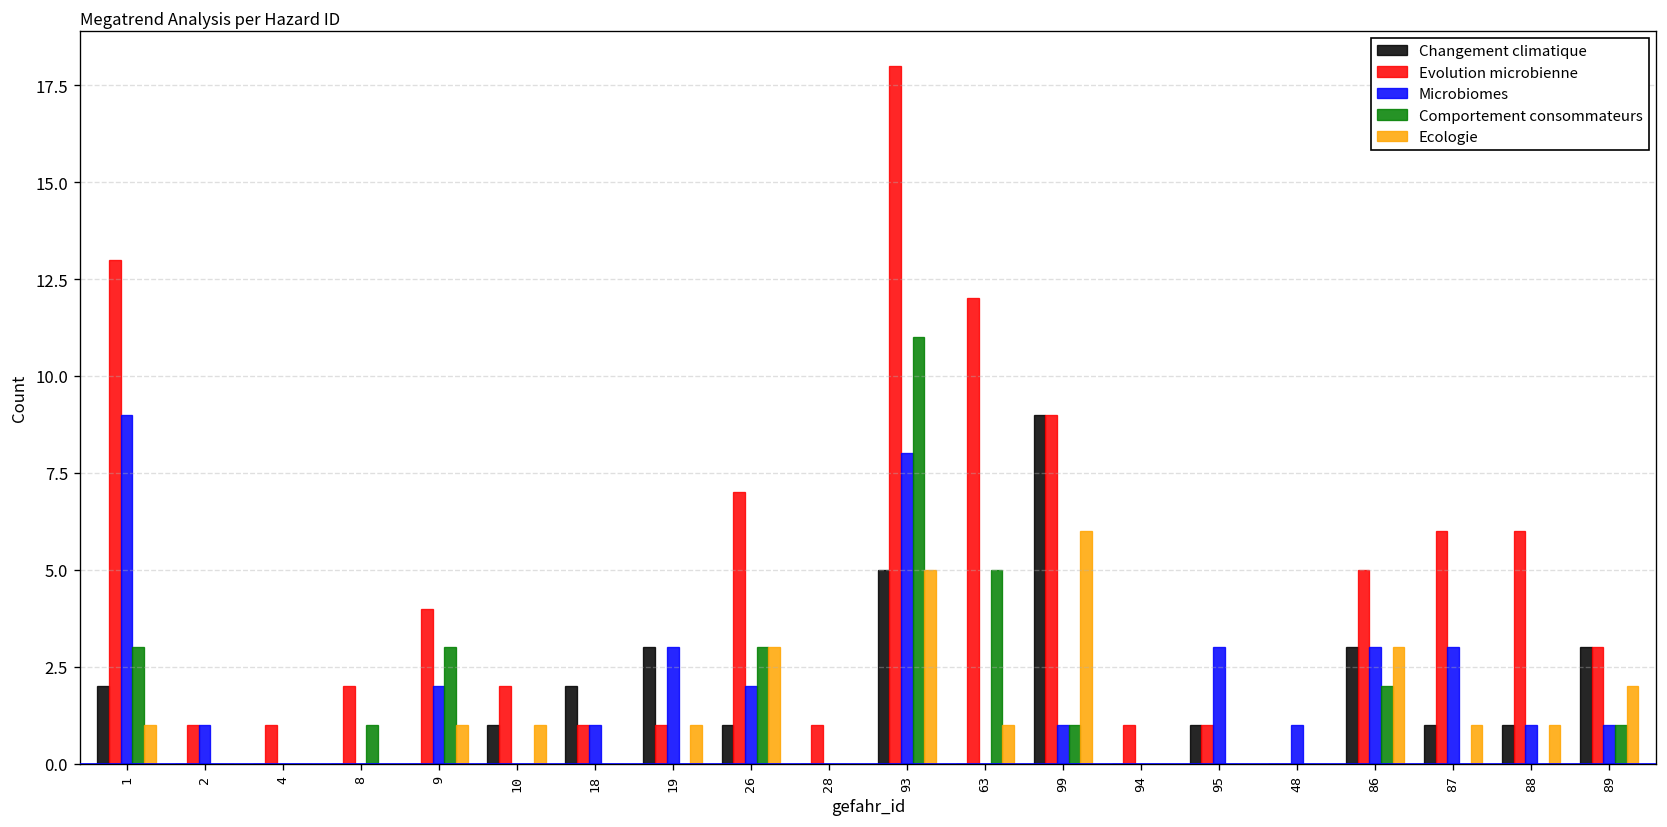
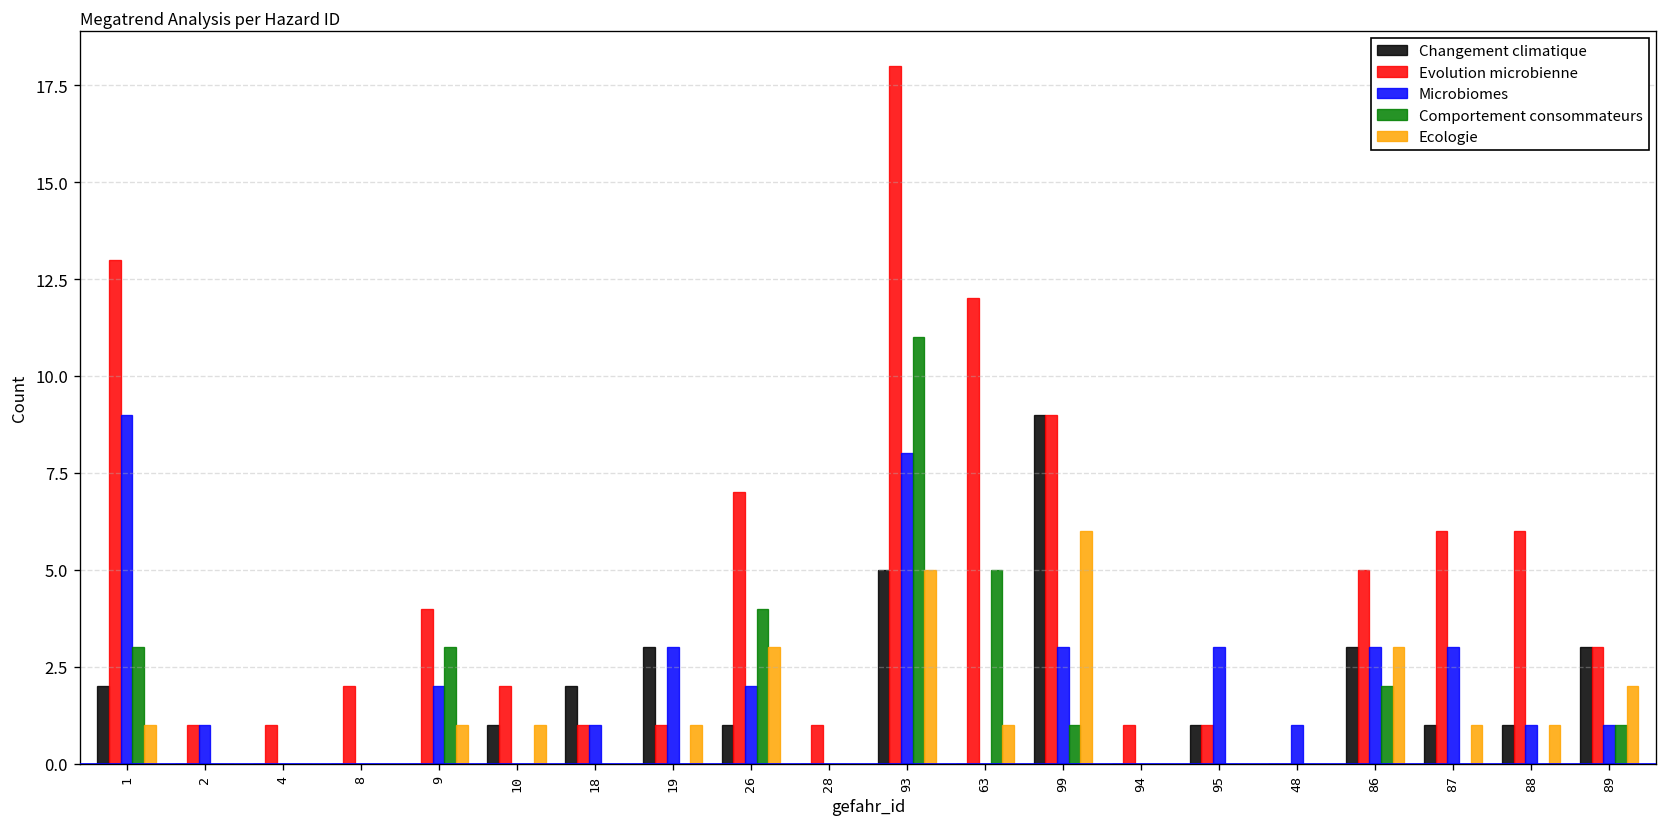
Comportement consommateurs, 8: 1 -> 0
Comportement consommateurs, 26: 3 -> 4
Microbiomes, 99: 1 -> 3
